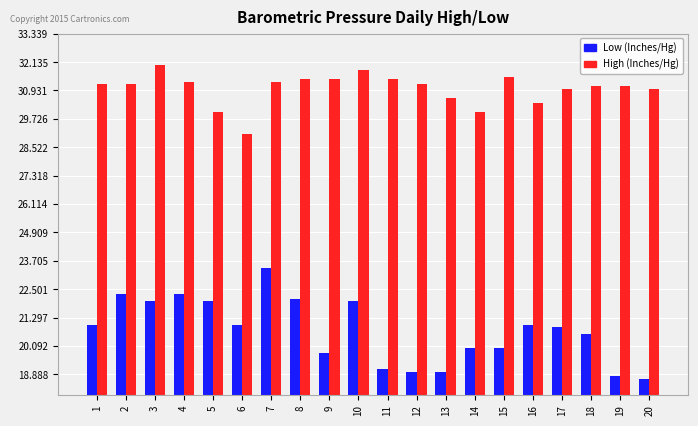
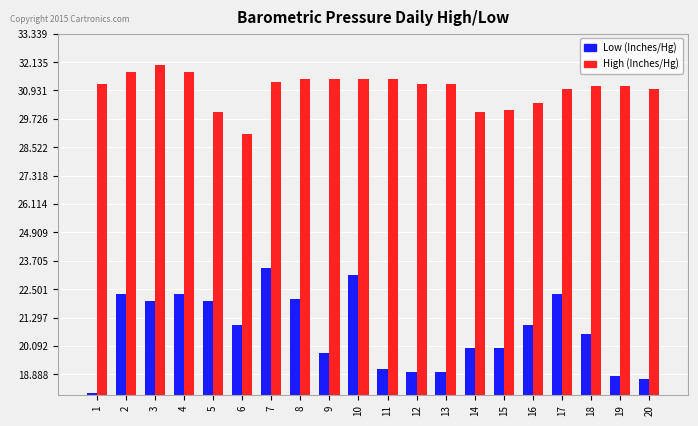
Low (Inches/Hg), 1: 21.0 -> 18.1
High (Inches/Hg), 2: 31.2 -> 31.7
High (Inches/Hg), 4: 31.3 -> 31.7
Low (Inches/Hg), 10: 22.0 -> 23.1
High (Inches/Hg), 10: 31.8 -> 31.4
High (Inches/Hg), 13: 30.6 -> 31.2
High (Inches/Hg), 15: 31.5 -> 30.1
Low (Inches/Hg), 17: 20.9 -> 22.3
